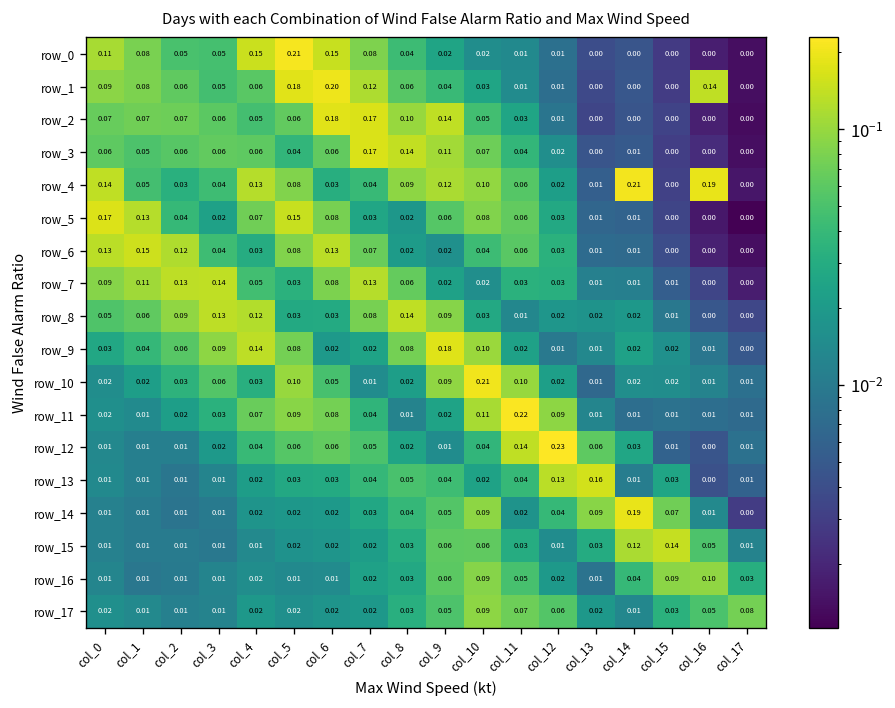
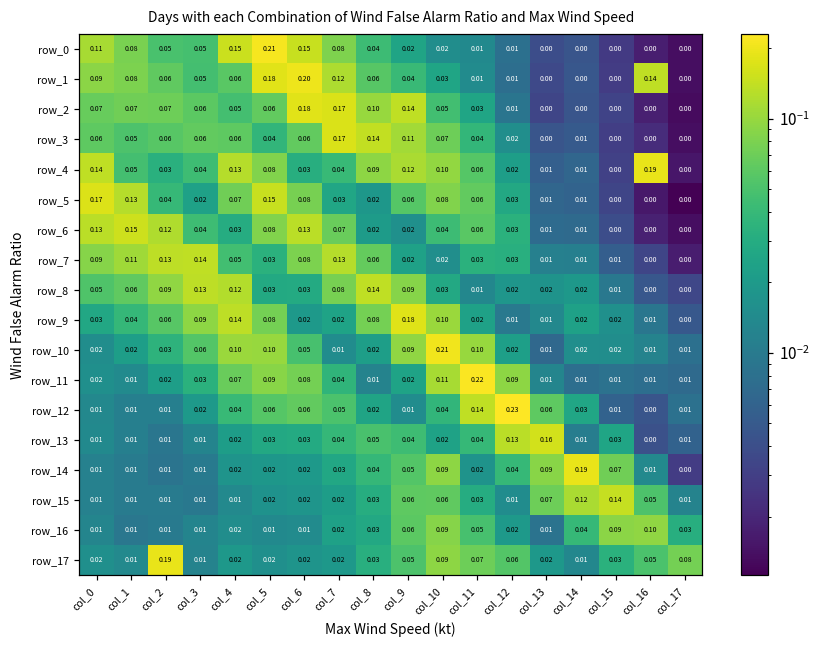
row_4, col_14: 0.21 -> 0.01
row_10, col_4: 0.03 -> 0.10
row_15, col_13: 0.03 -> 0.07
row_17, col_2: 0.01 -> 0.19
